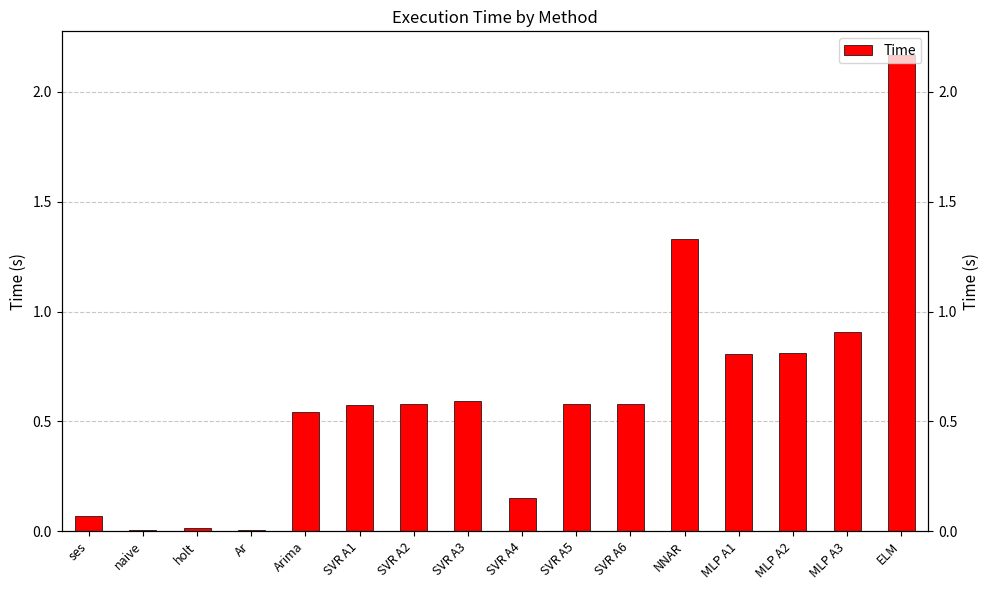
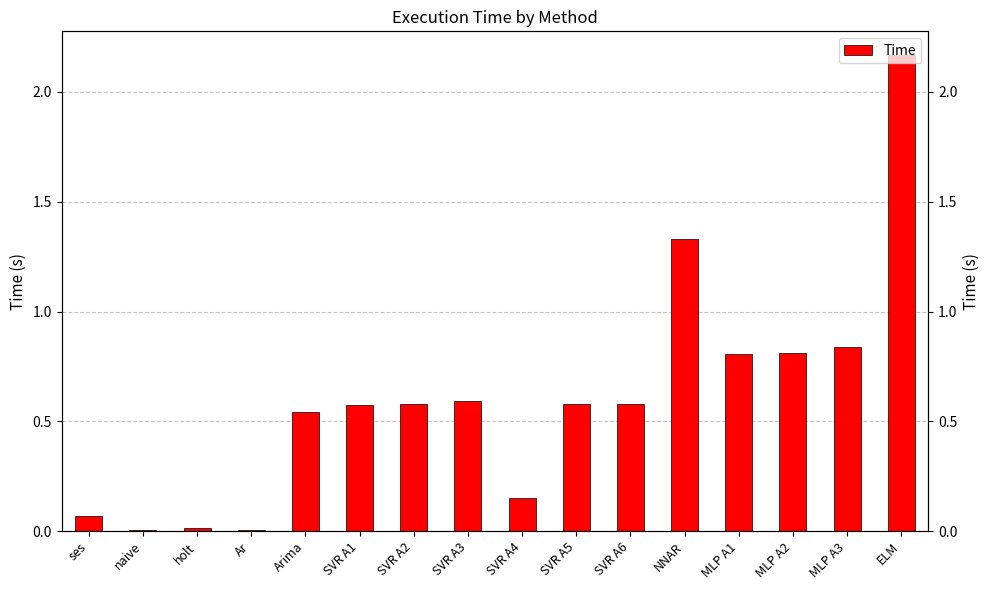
MLP A3: 0.91 -> 0.84
